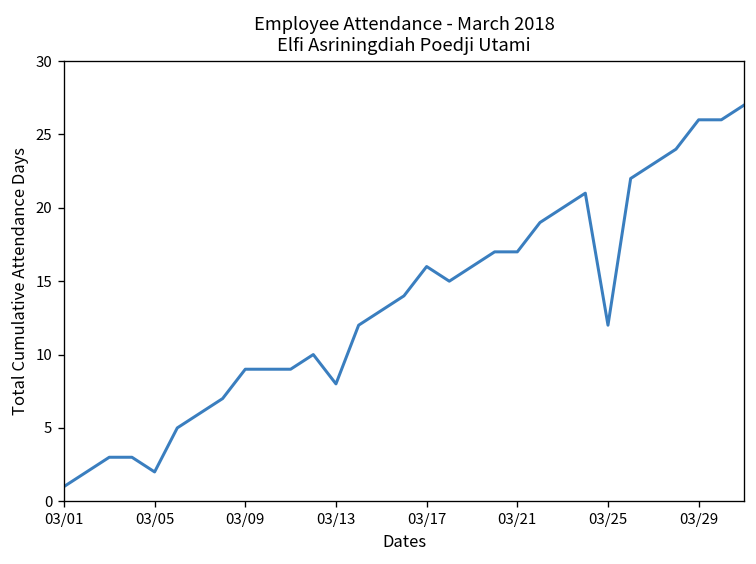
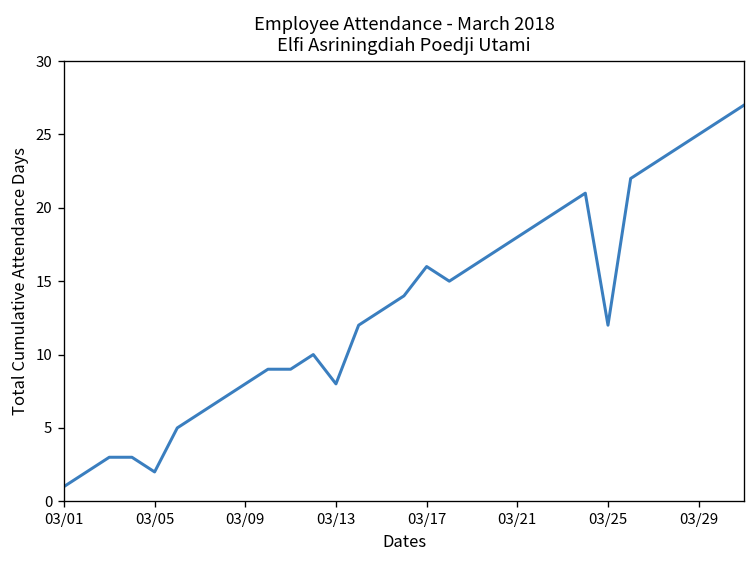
03/09: 9 -> 8
03/21: 17 -> 18
03/29: 26 -> 25
